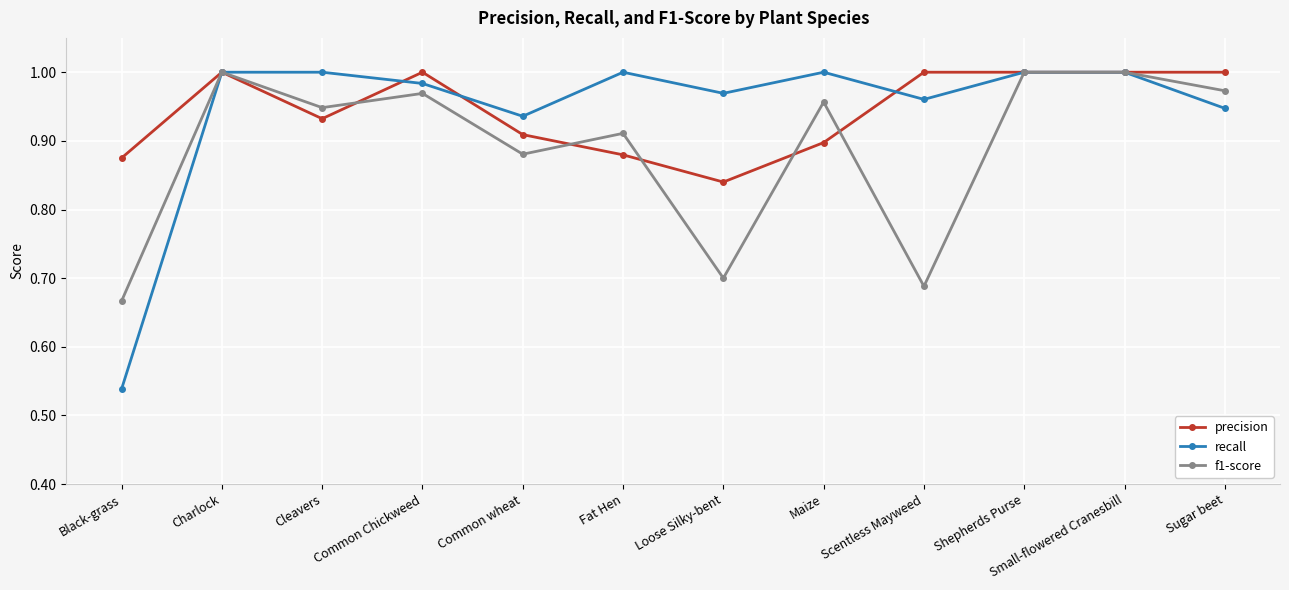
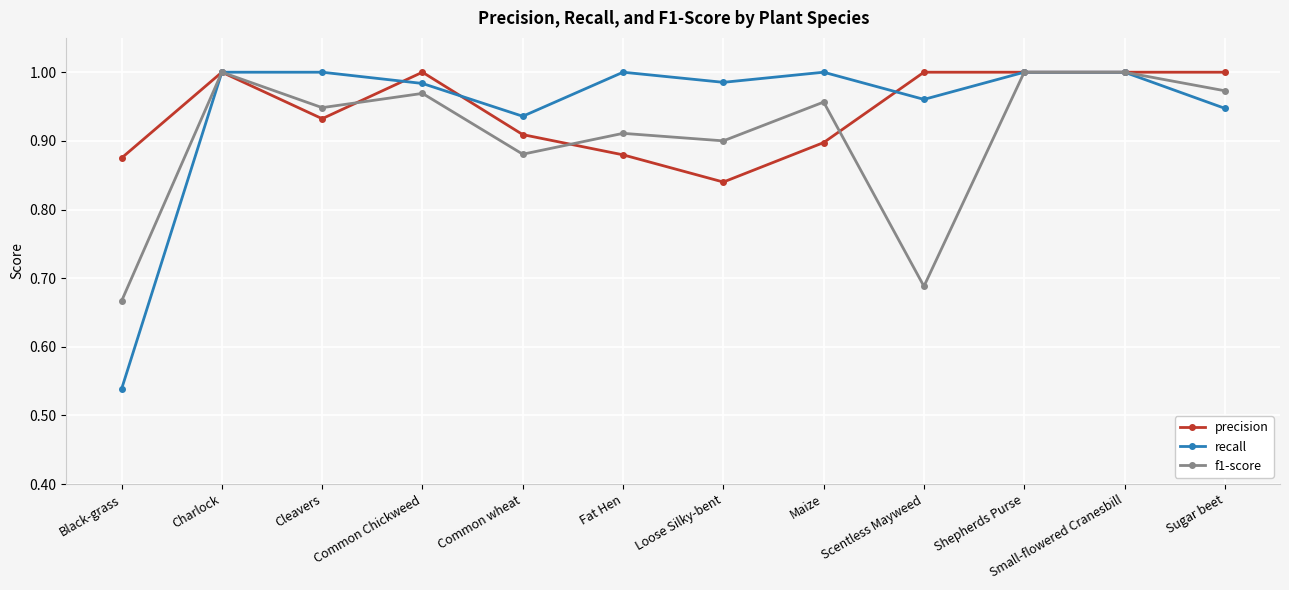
recall, Loose Silky-bent: 0.97 -> 0.99
f1-score, Loose Silky-bent: 0.7 -> 0.9
